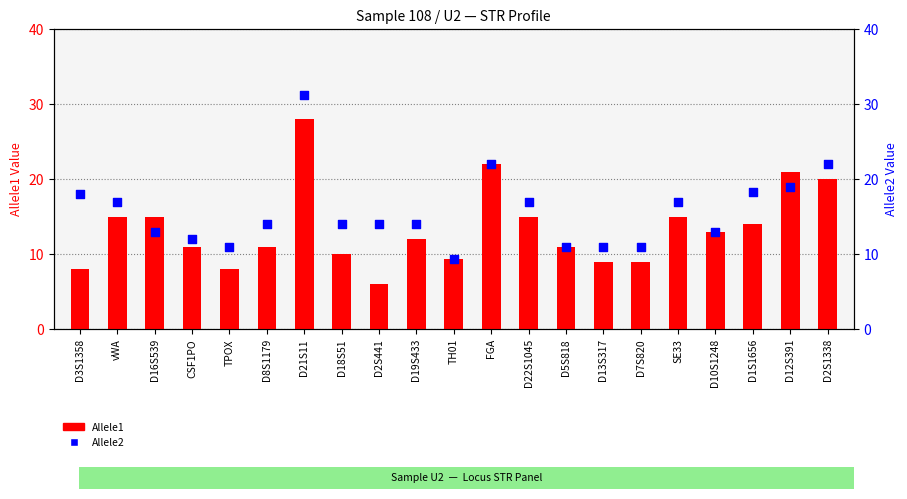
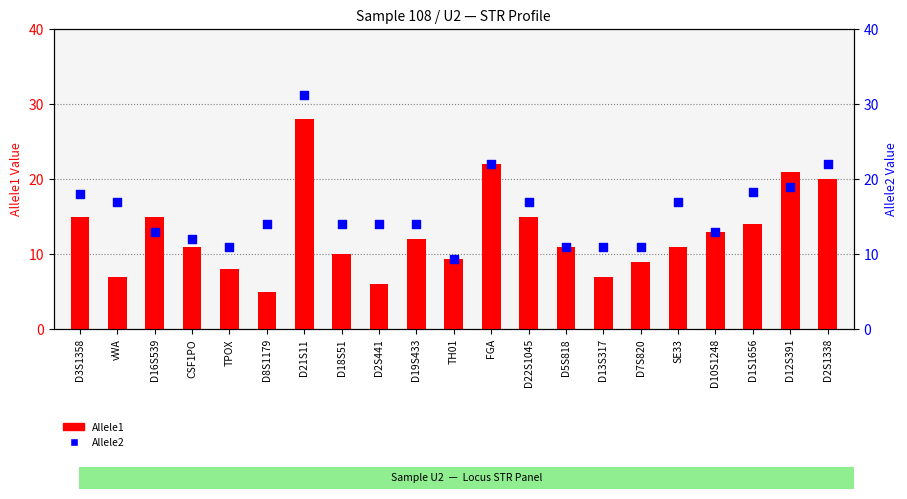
Allele1, D3S1358: 8 -> 15
Allele1, vWA: 15 -> 7
Allele1, D8S1179: 11 -> 5
Allele1, D13S317: 9 -> 7
Allele1, SE33: 15 -> 11
